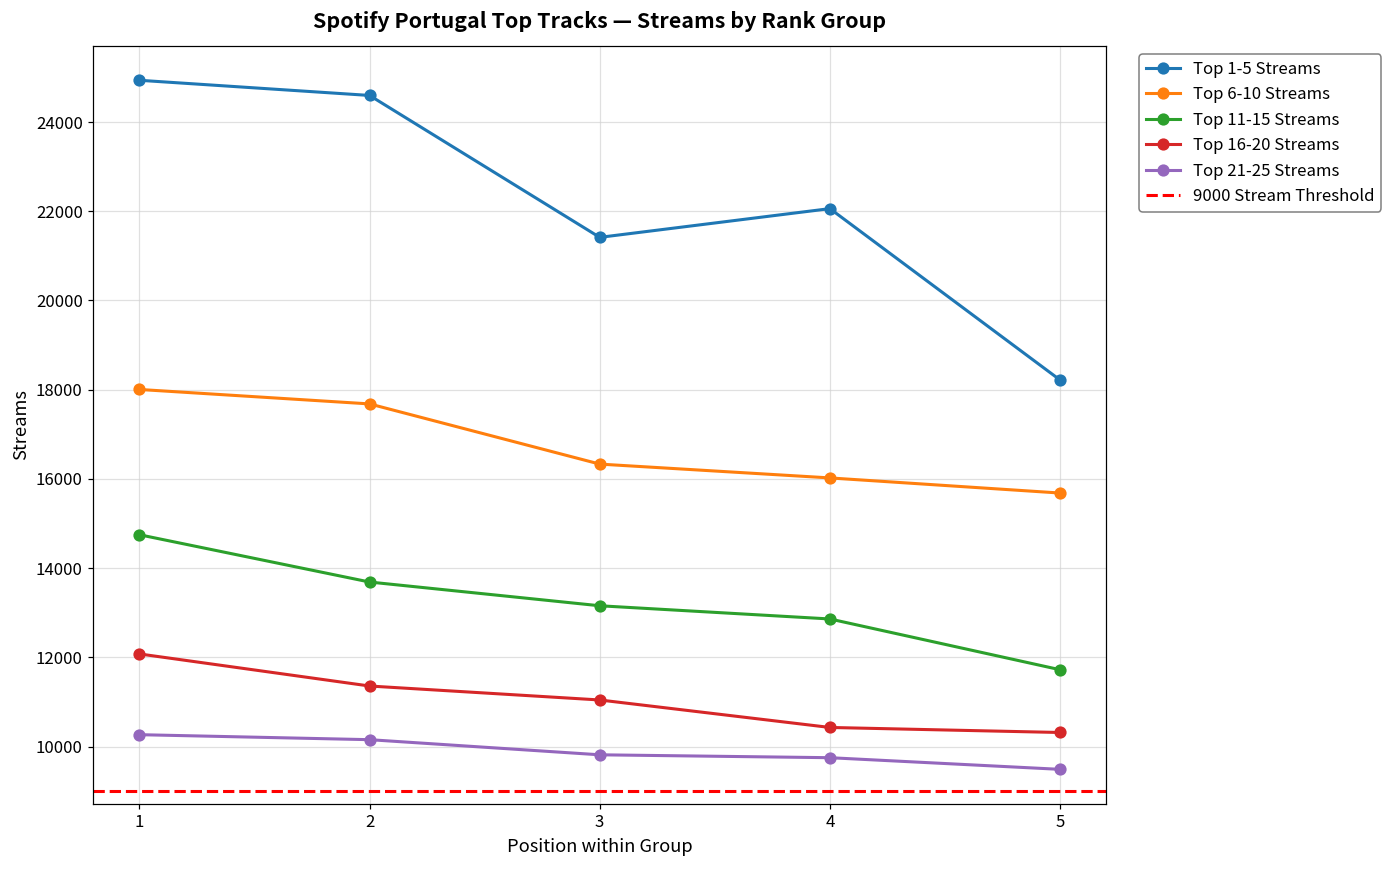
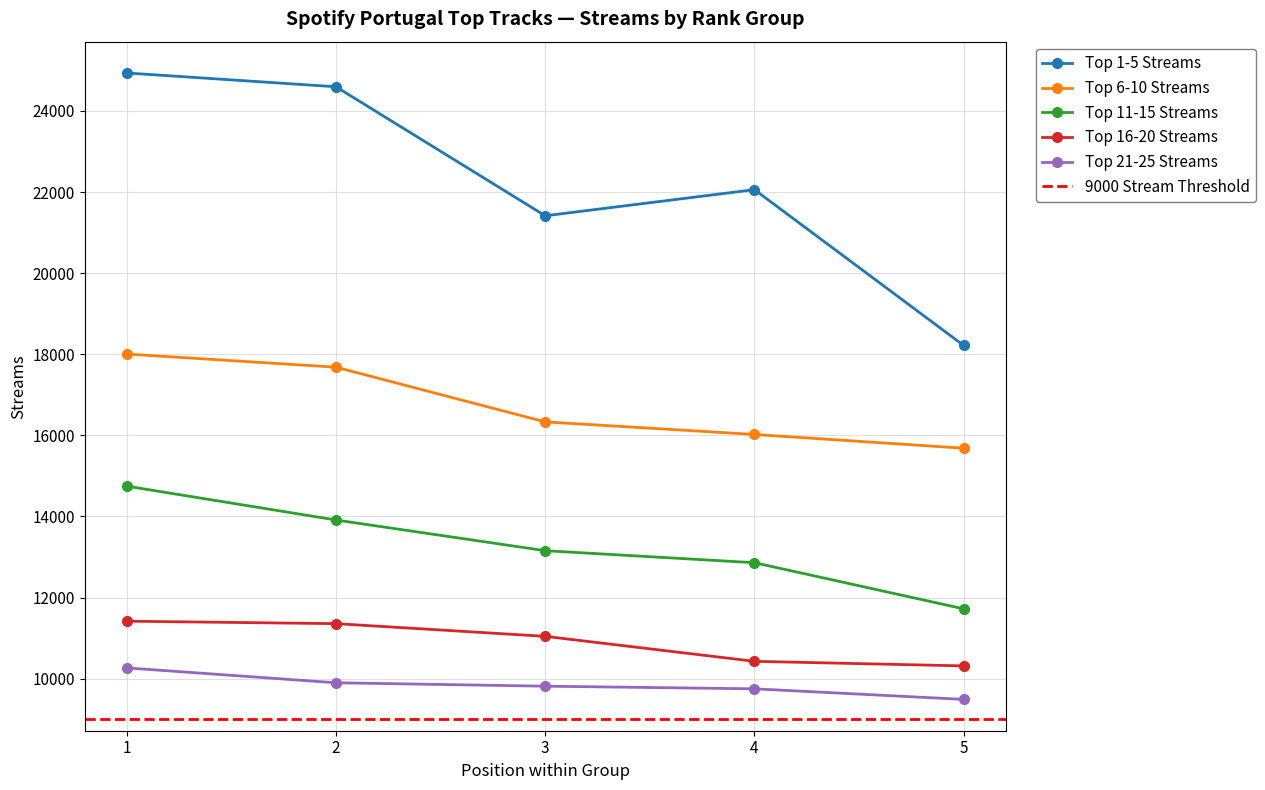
Top 16-20 Streams, 1: 12100 -> 11400
Top 11-15 Streams, 2: 13700 -> 13900
Top 21-25 Streams, 2: 10200 -> 9900
